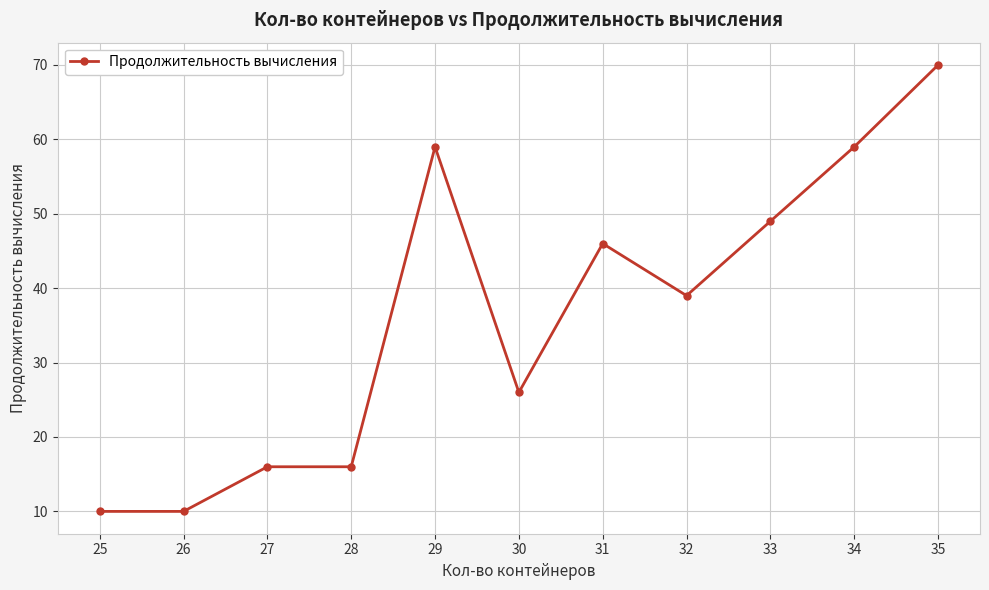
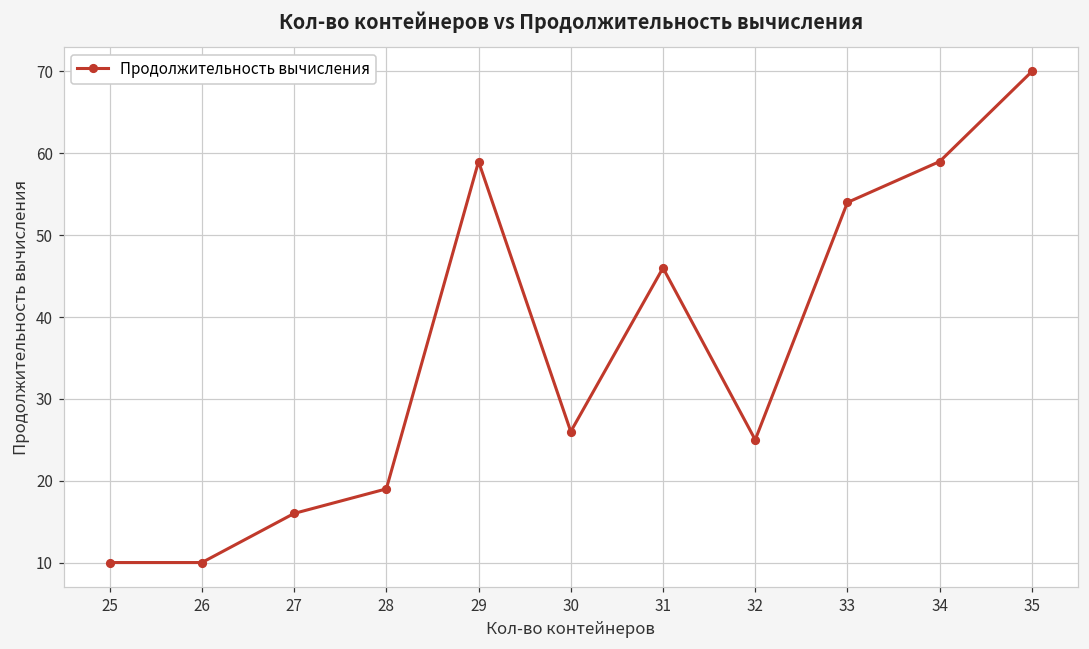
28: 16 -> 19
32: 39 -> 25
33: 49 -> 54
